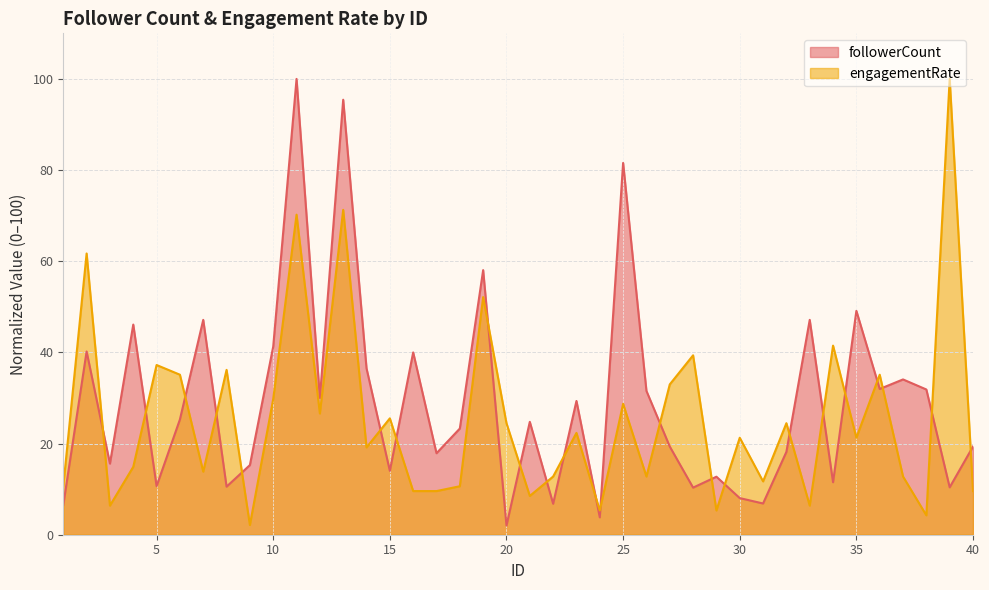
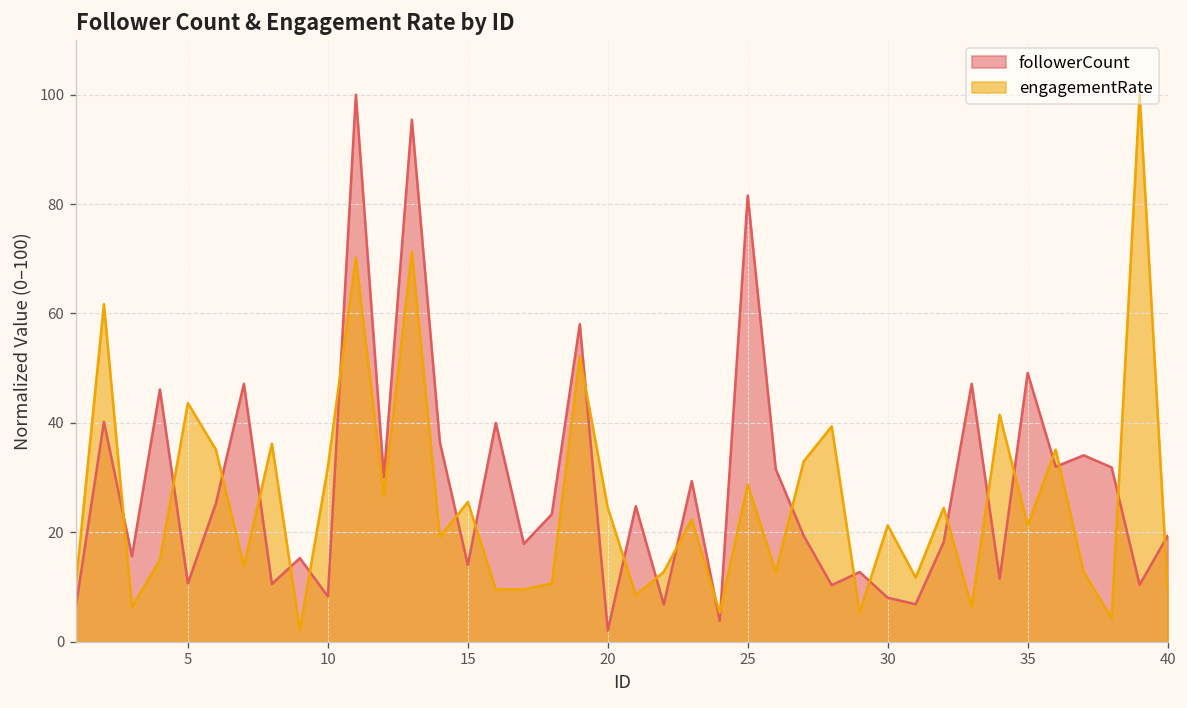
engagementRate, 5: 37 -> 44
followerCount, 10: 41 -> 8
engagementRate, 10: 30 -> 32
